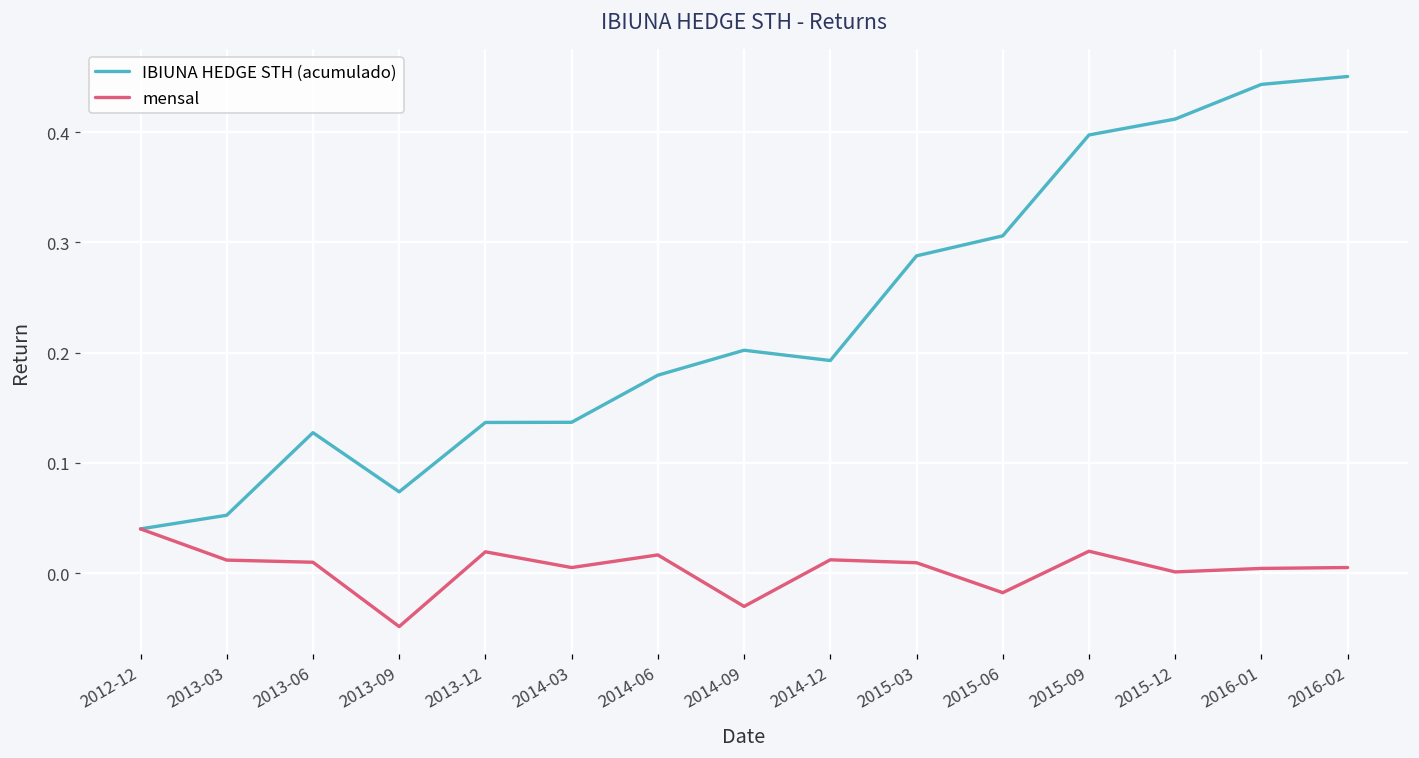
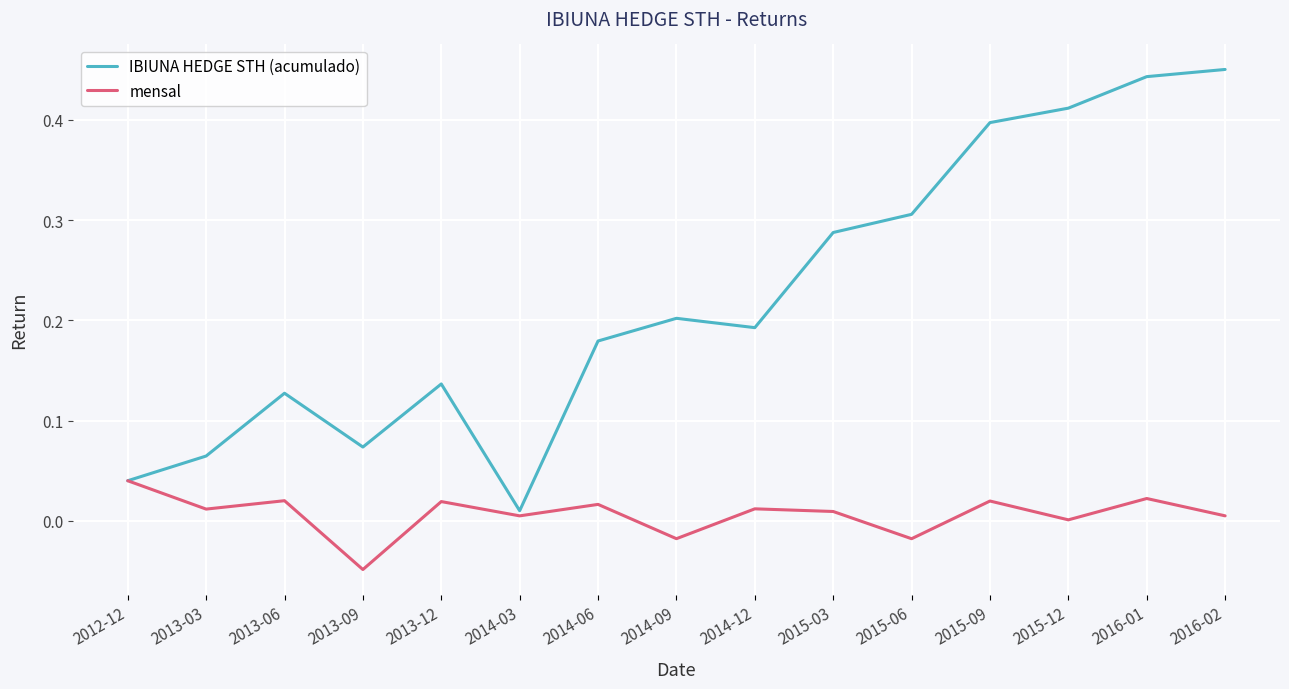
IBIUNA HEDGE STH (acumulado), 2013-03: 0.052 -> 0.065
mensal, 2013-06: 0.010 -> 0.020
IBIUNA HEDGE STH (acumulado), 2014-03: 0.137 -> 0.010
mensal, 2014-09: -0.030 -> -0.018
mensal, 2016-01: 0.004 -> 0.022
